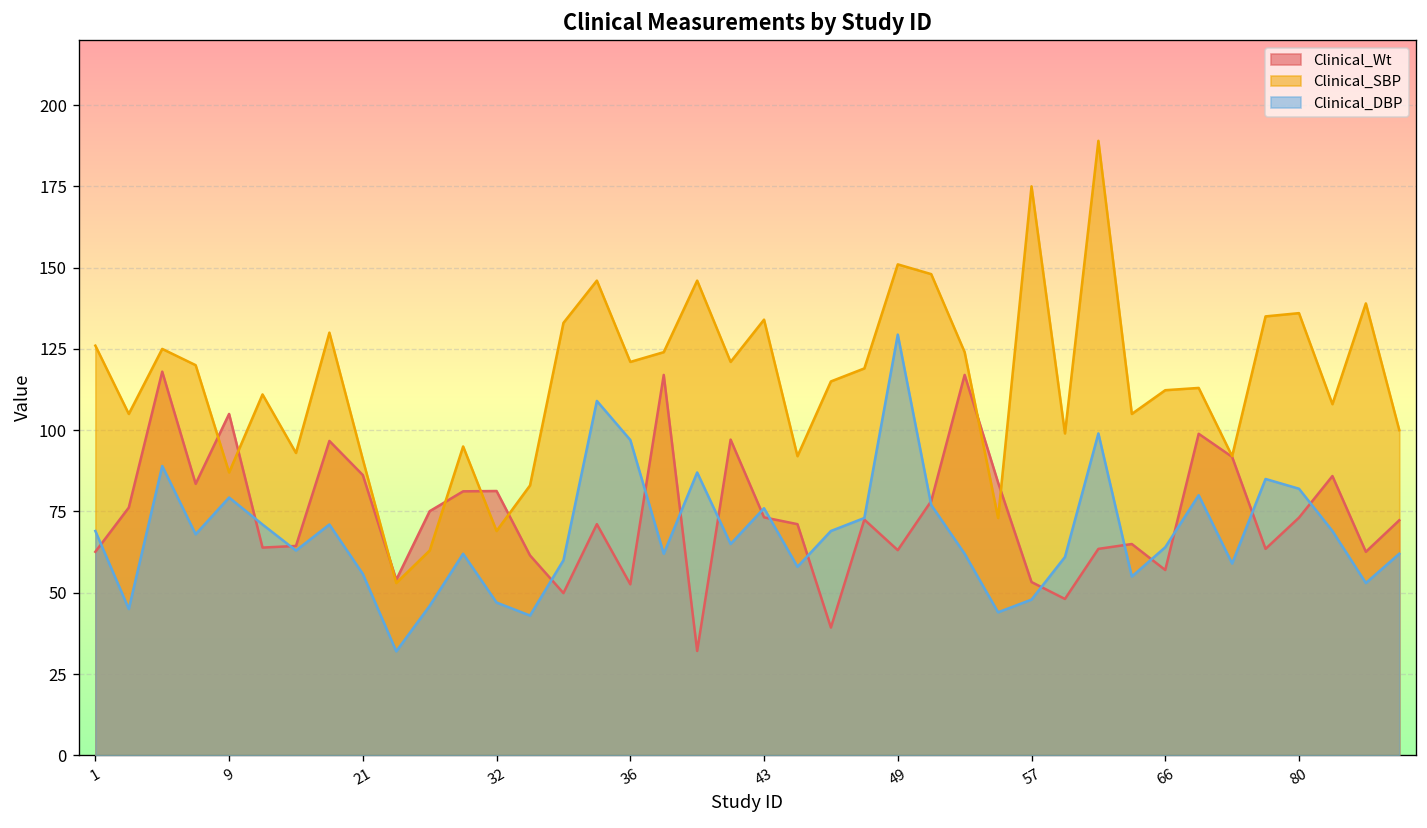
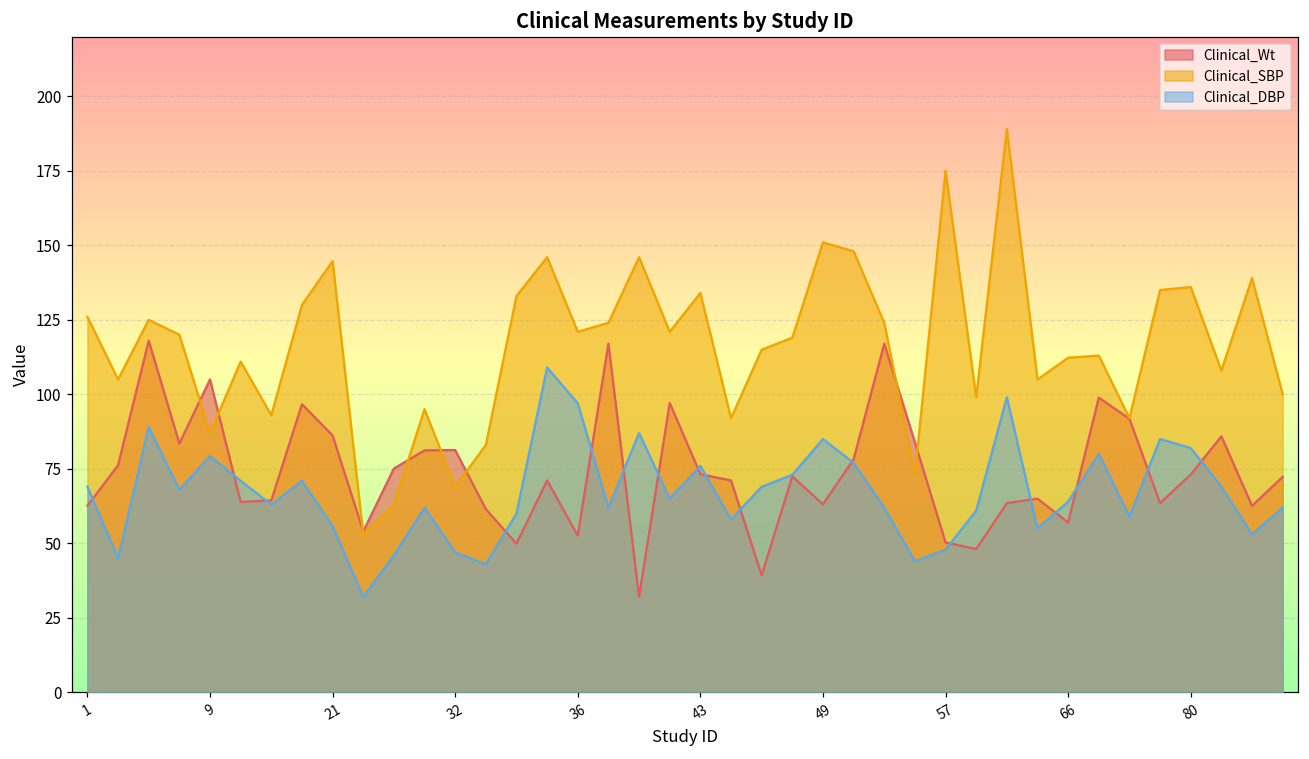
Clinical_SBP, 21: 91 -> 145
Clinical_DBP, 49: 129 -> 85
Clinical_Wt, 57: 53 -> 50
